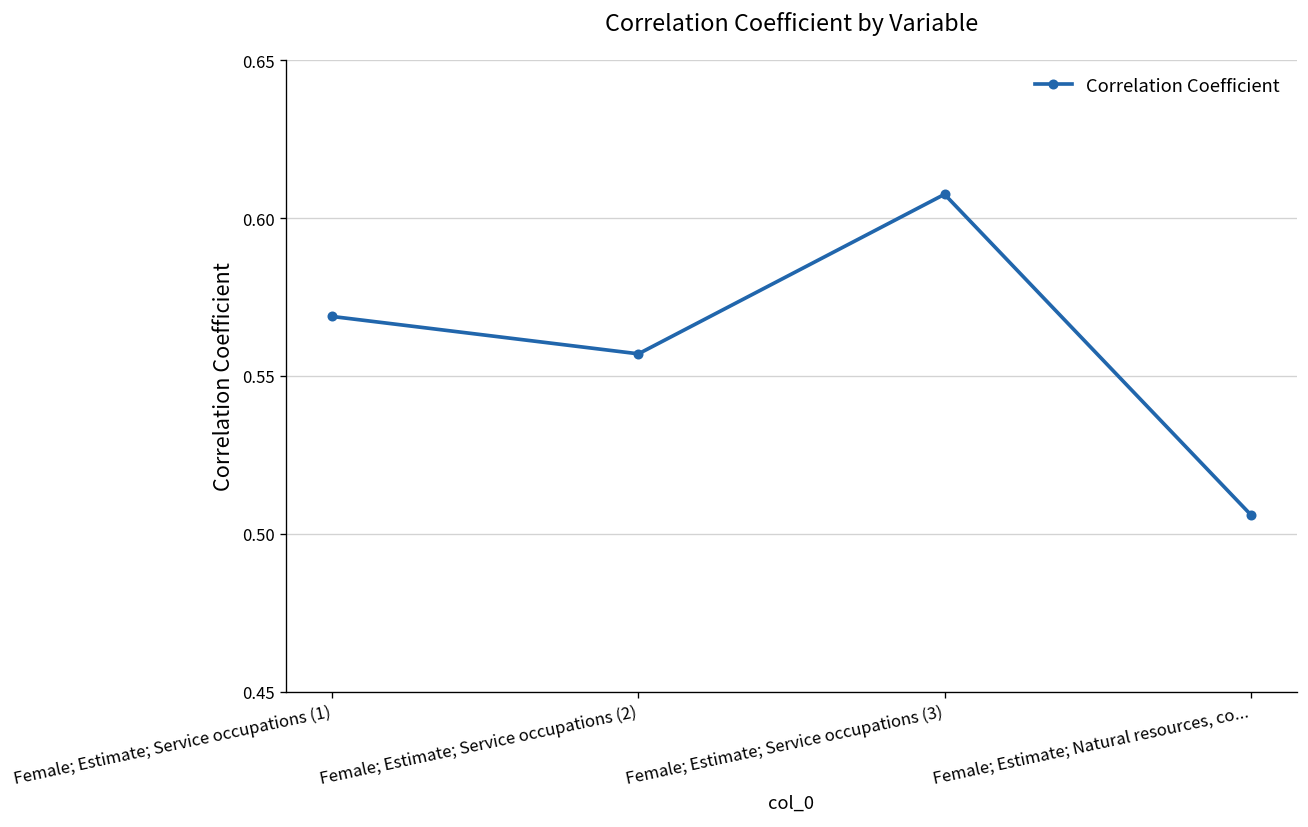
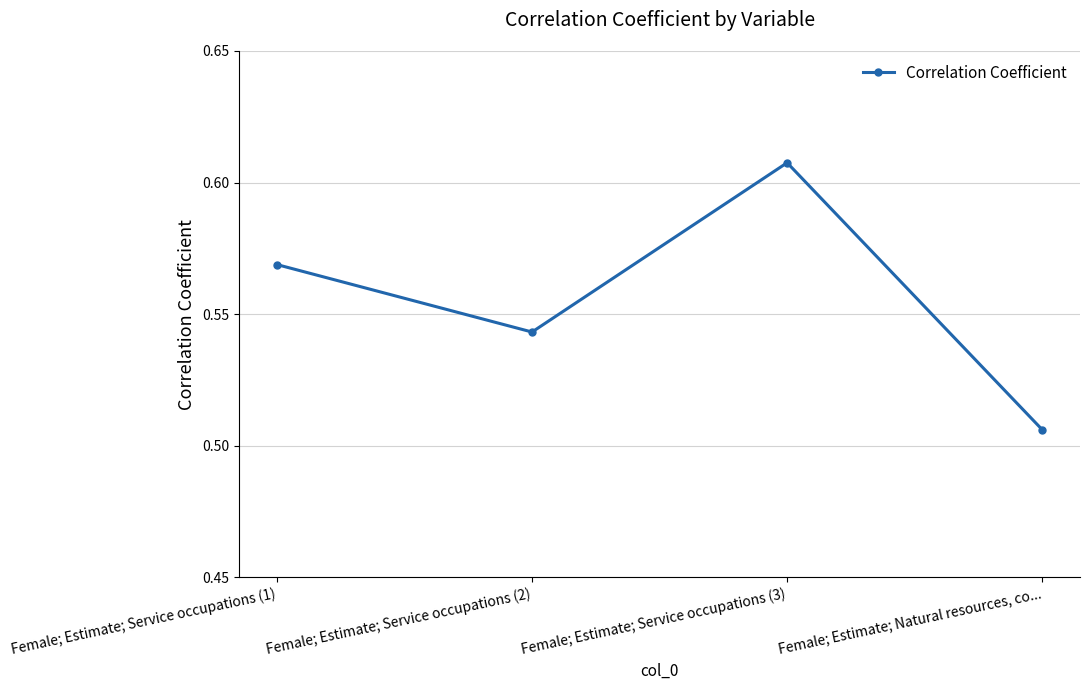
Female; Estimate; Service occupations (2): 0.557 -> 0.543
